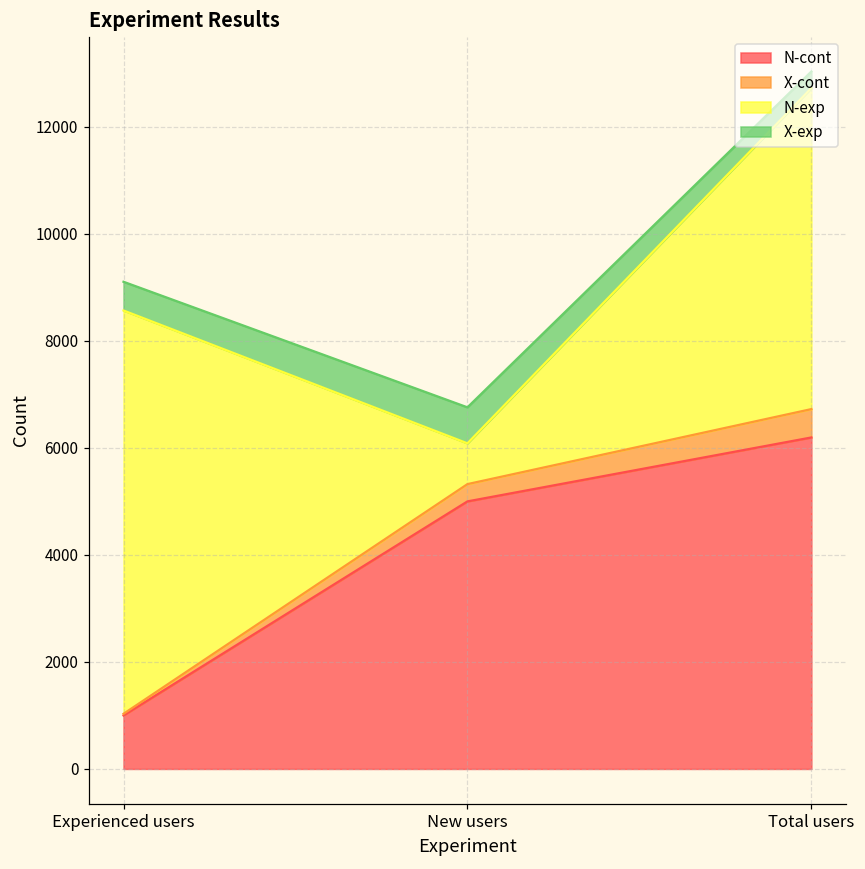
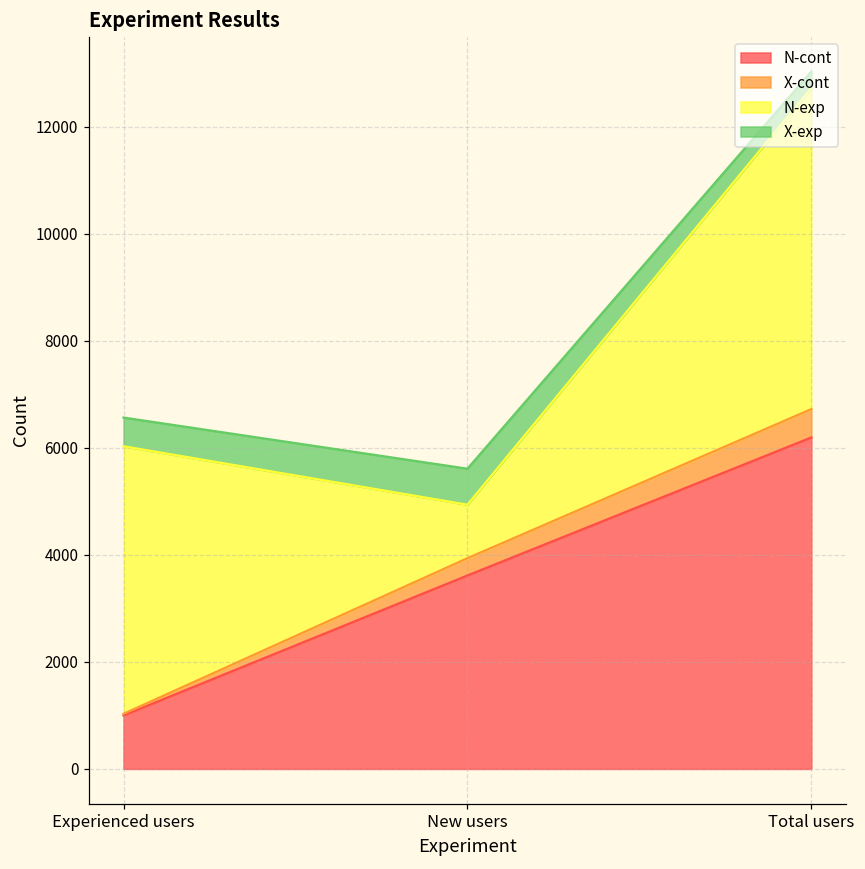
N-exp, Experienced users: 7500 -> 5000
N-cont, New users: 5000 -> 3600
N-exp, New users: 800 -> 1000
